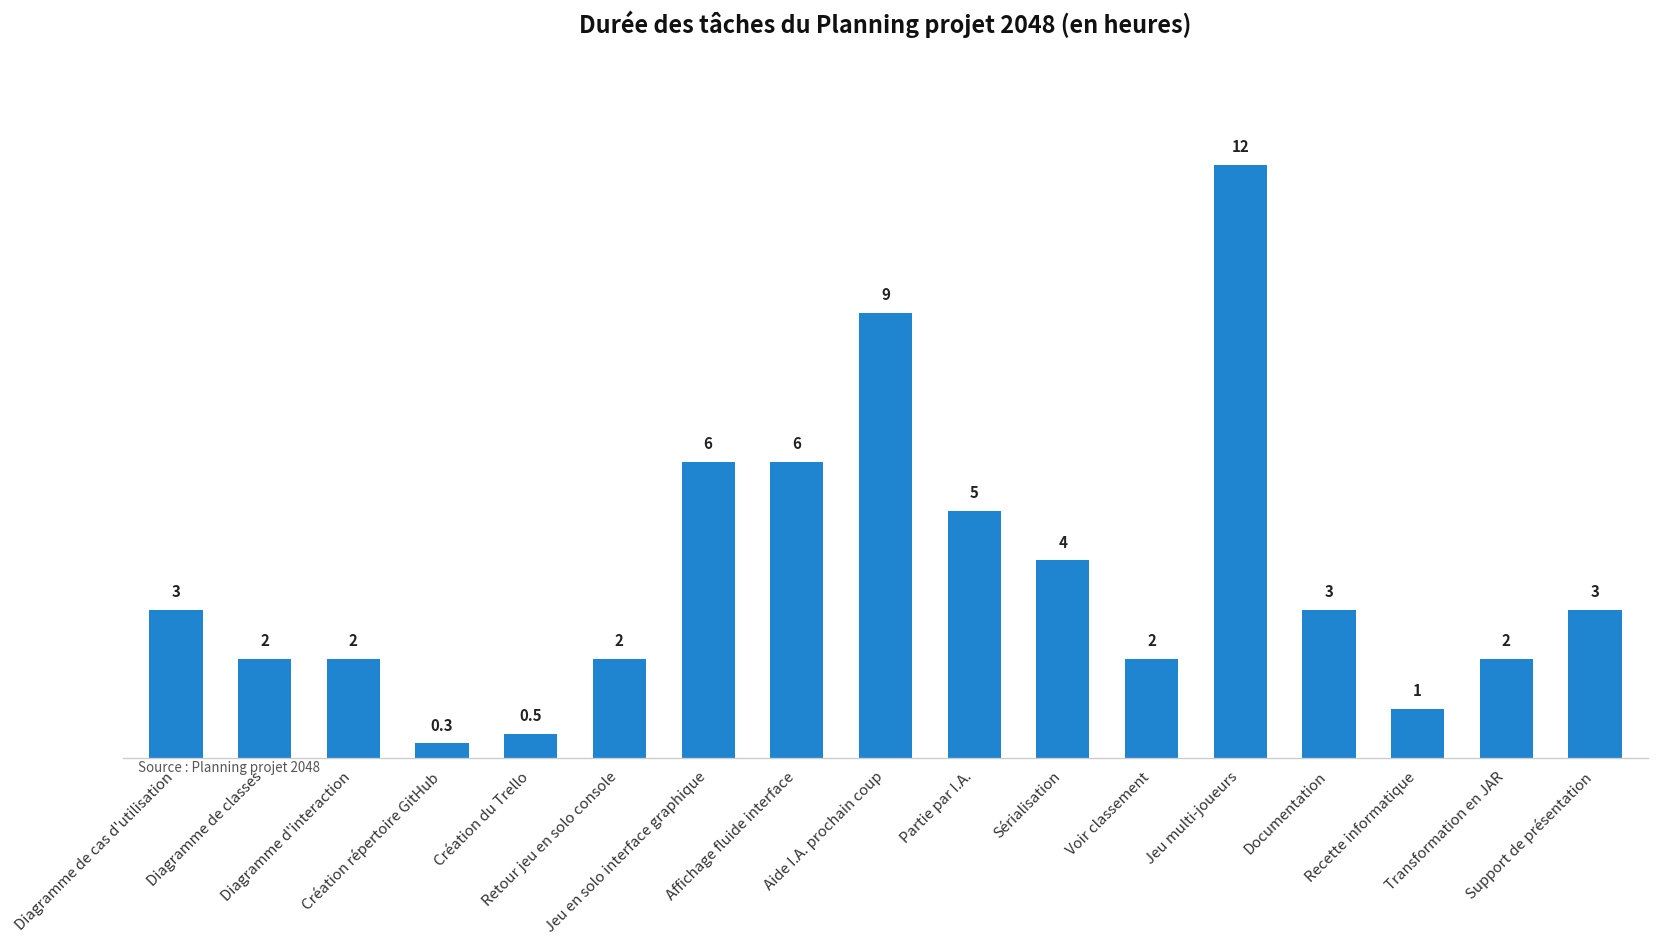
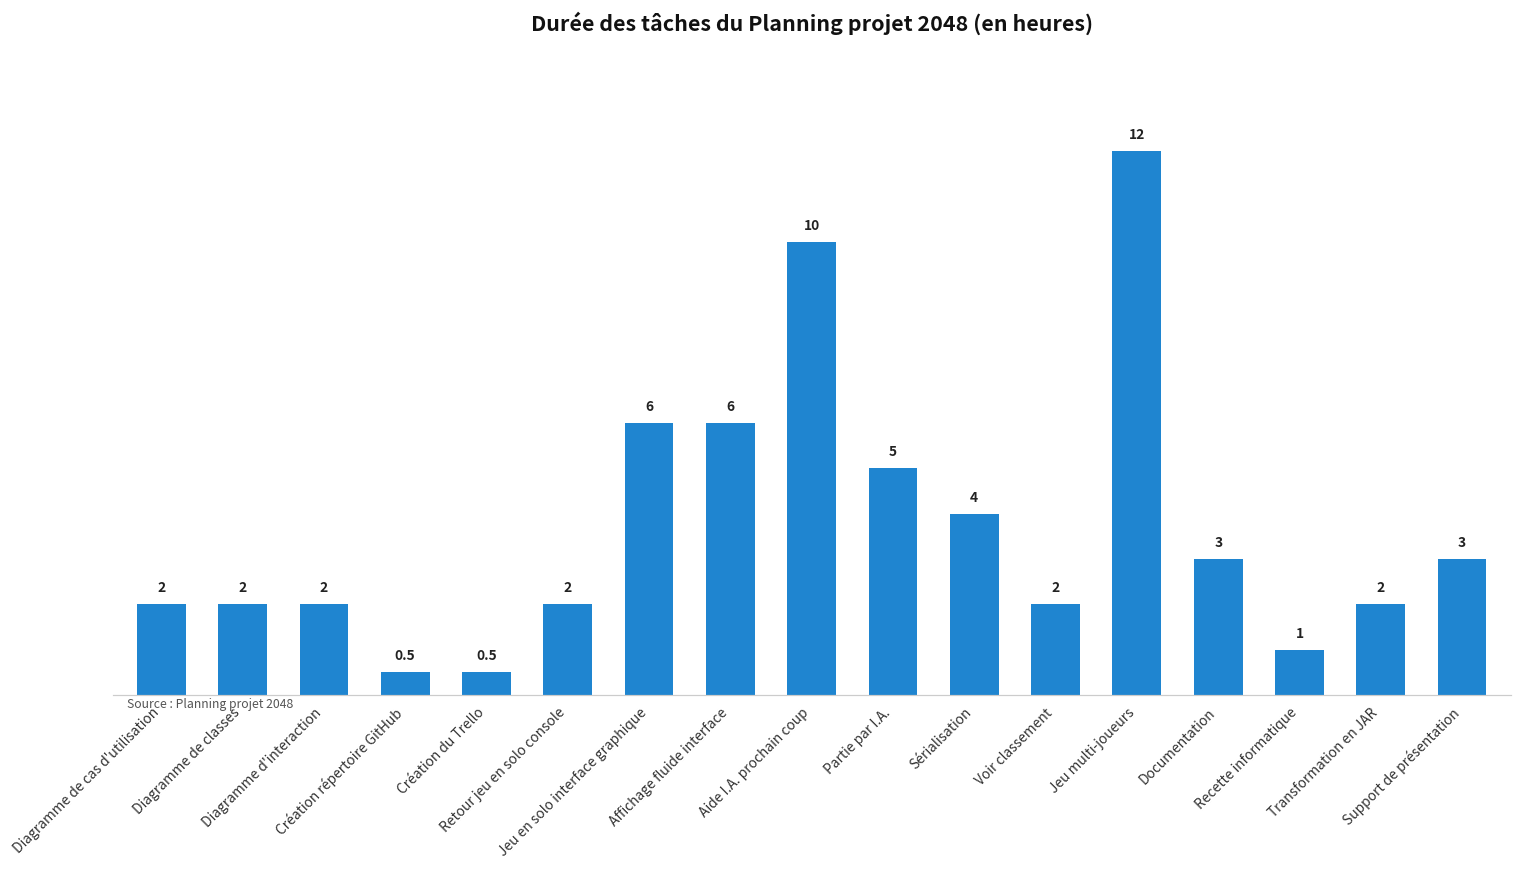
Diagramme de cas d'utilisation: 3 -> 2
Création répertoire GitHub: 0.3 -> 0.5
Aide I.A. prochain coup: 9 -> 10
